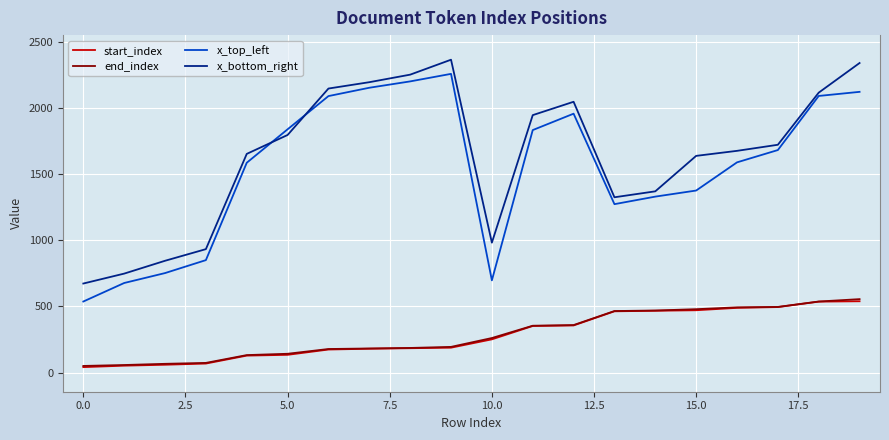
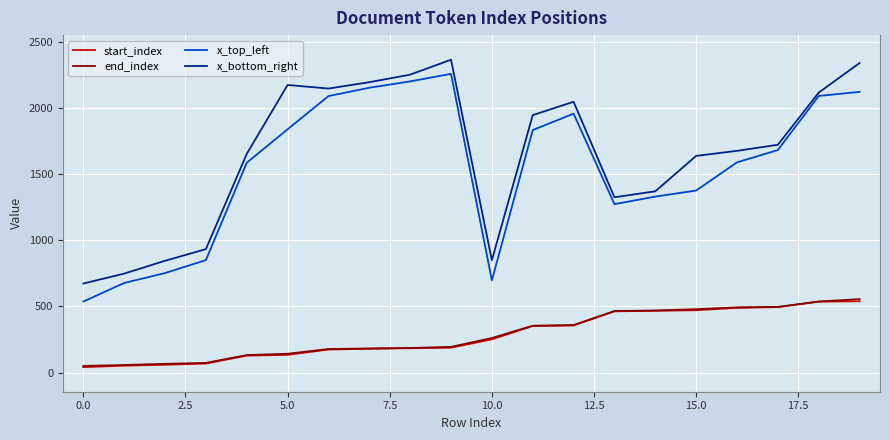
x_bottom_right, 5.0: 1800 -> 2170
x_bottom_right, 10.0: 980 -> 850
